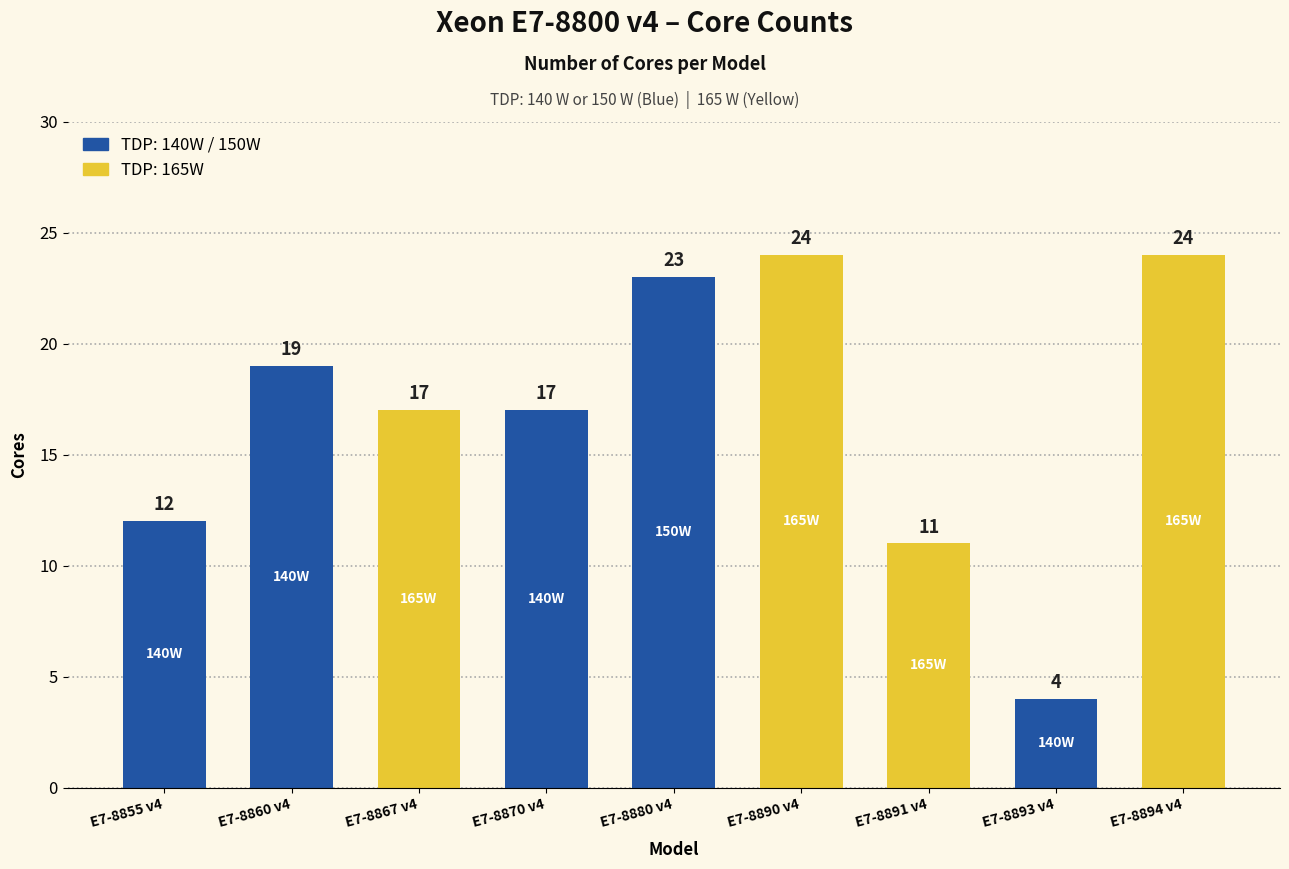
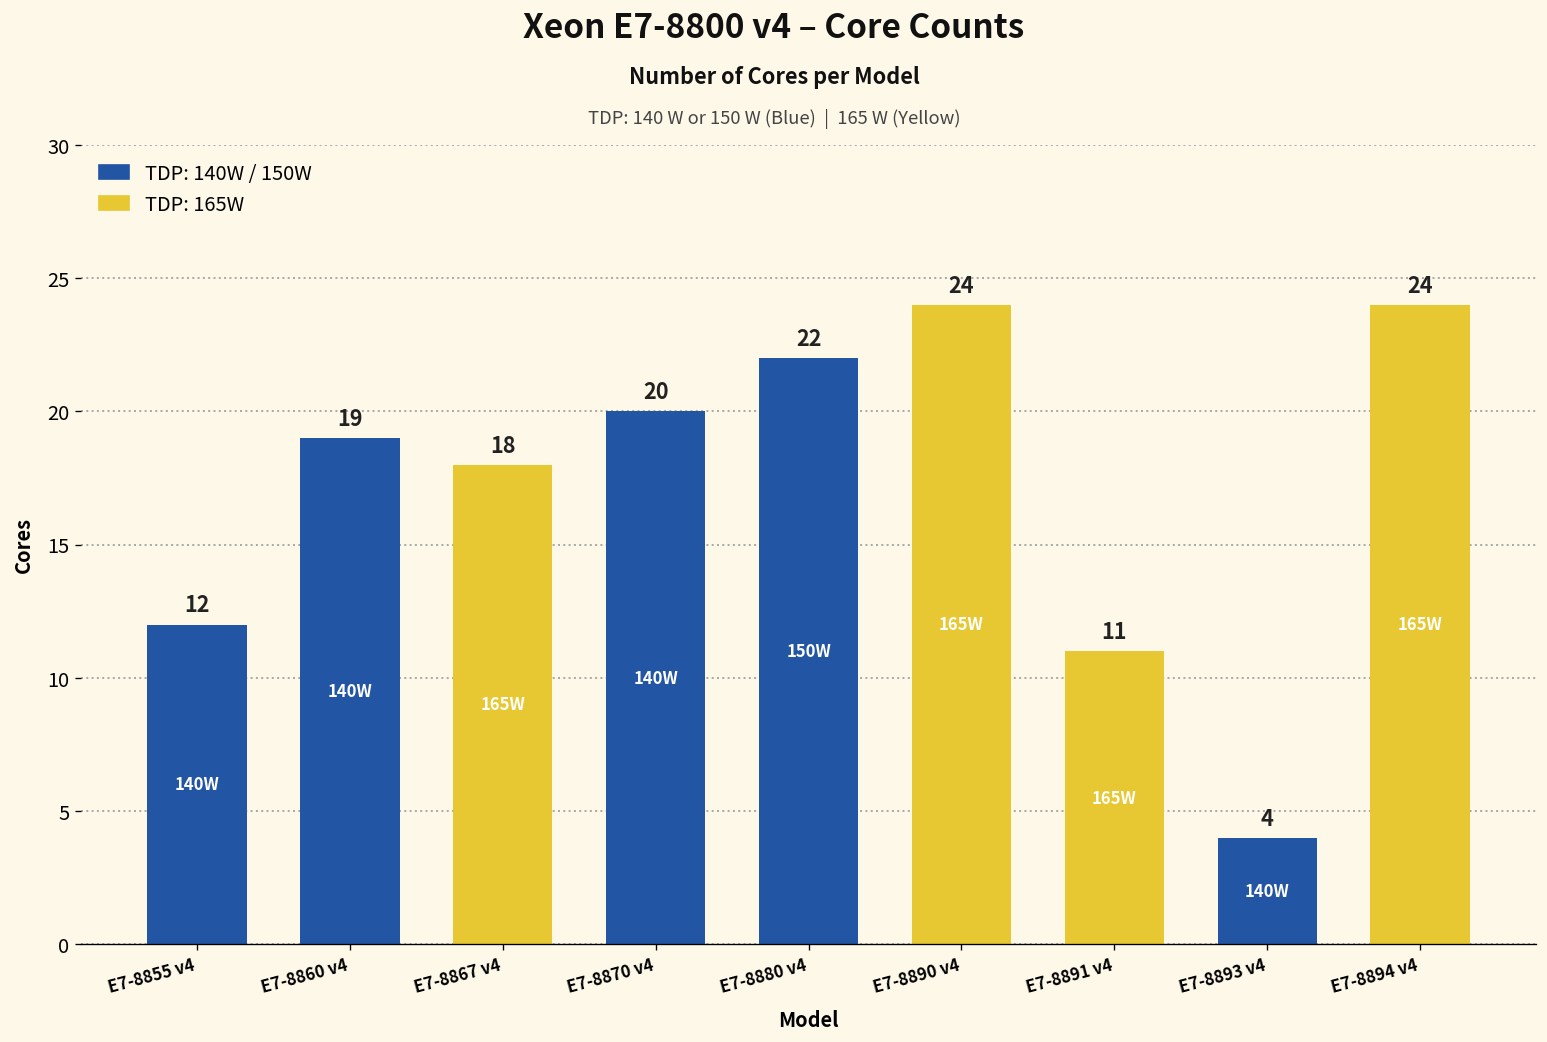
E7-8867 v4: 17 -> 18
E7-8870 v4: 17 -> 20
E7-8880 v4: 23 -> 22
